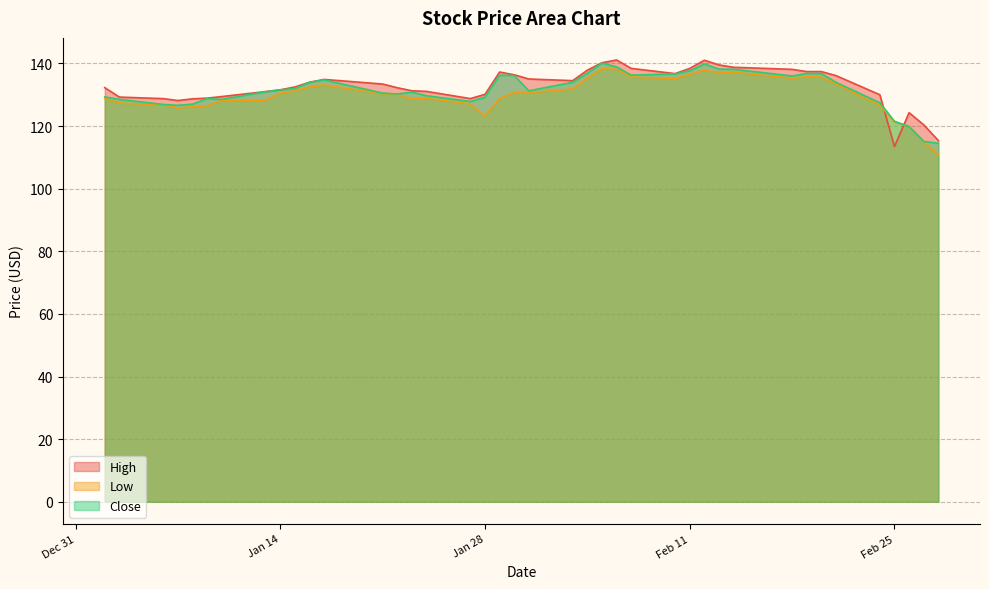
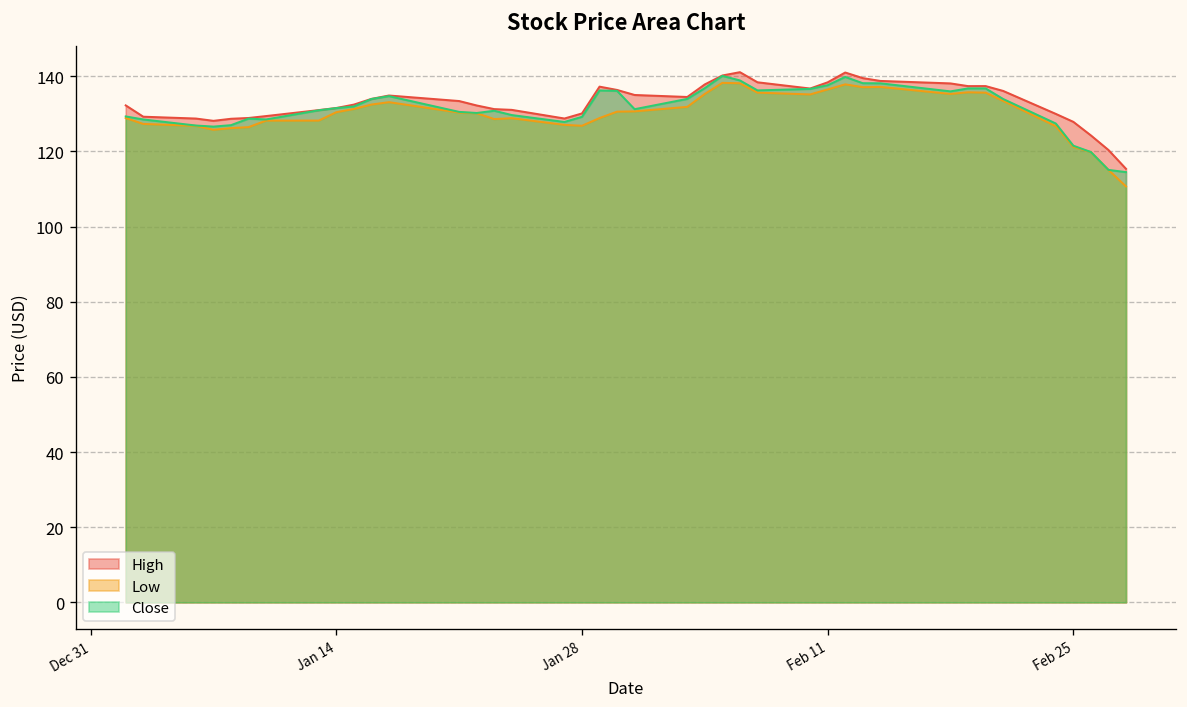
Low, Jan 28: 123 -> 127
High, Feb 25: 113 -> 128
